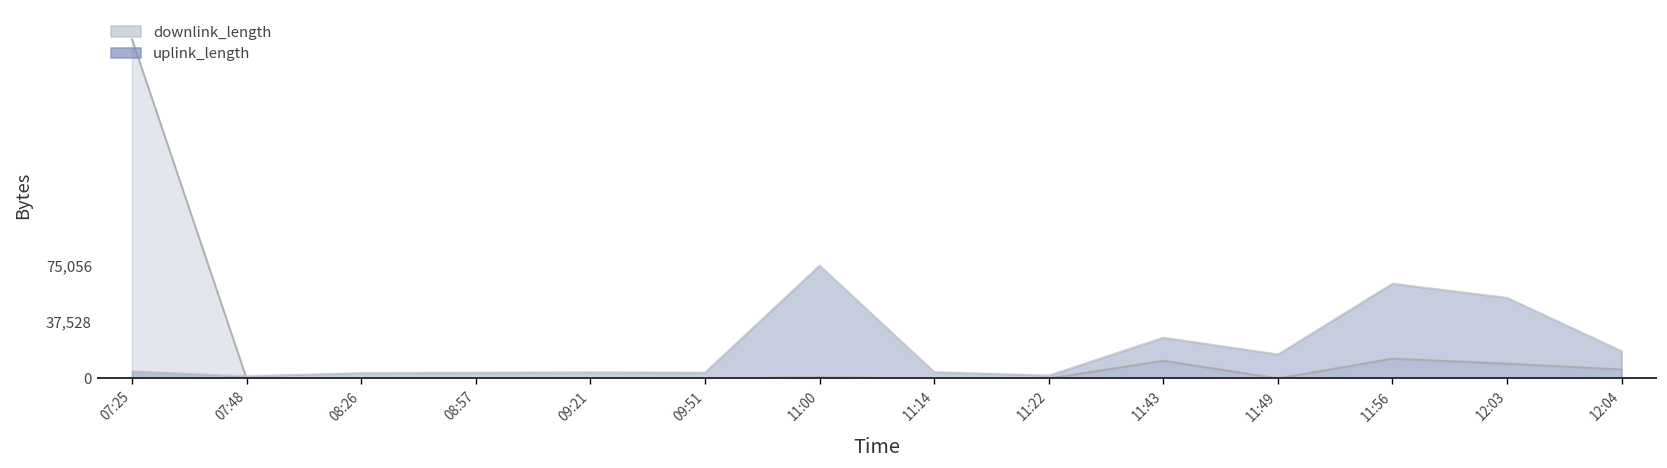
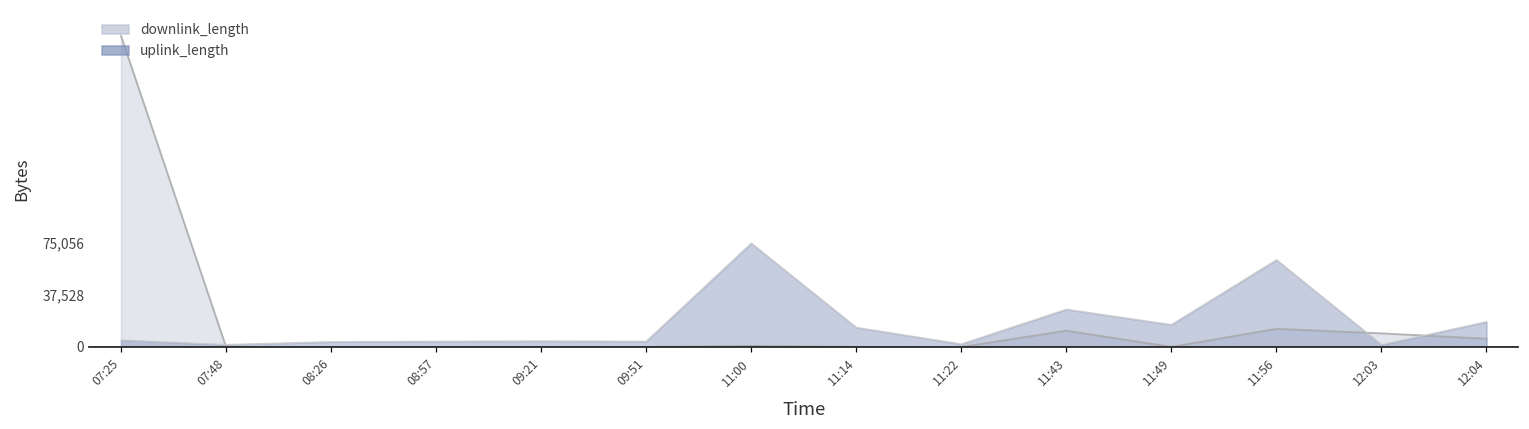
uplink_length, 11:14: 4,000 -> 14,000
uplink_length, 12:03: 54,000 -> 2,000
